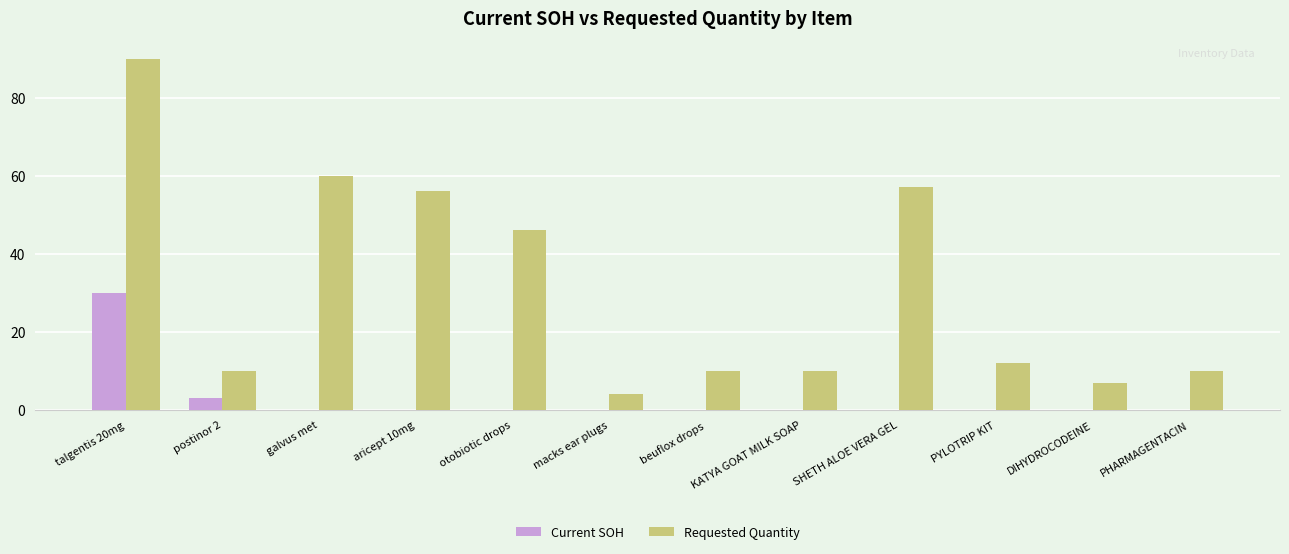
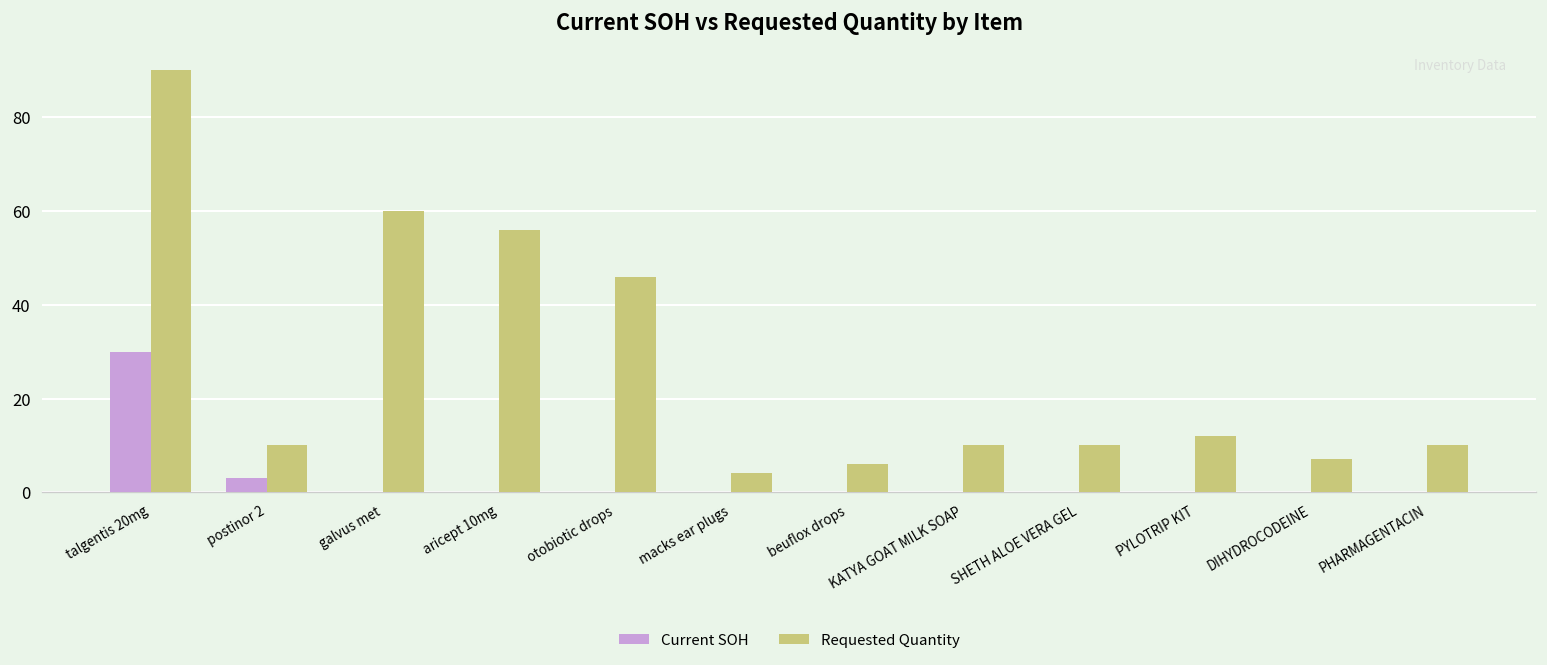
Requested Quantity, beuflox drops: 10 -> 6
Requested Quantity, SHETH ALOE VERA GEL: 57 -> 10
